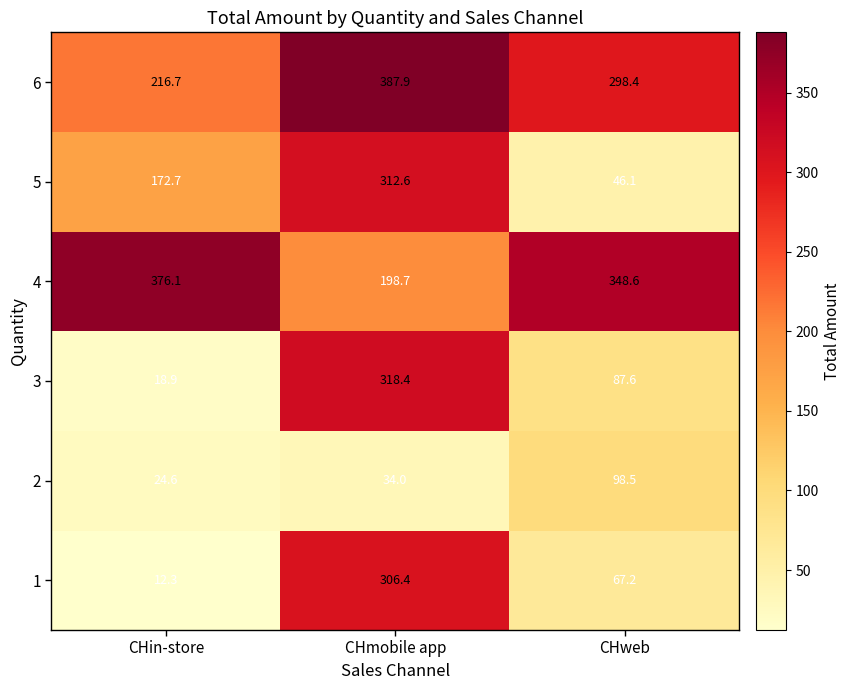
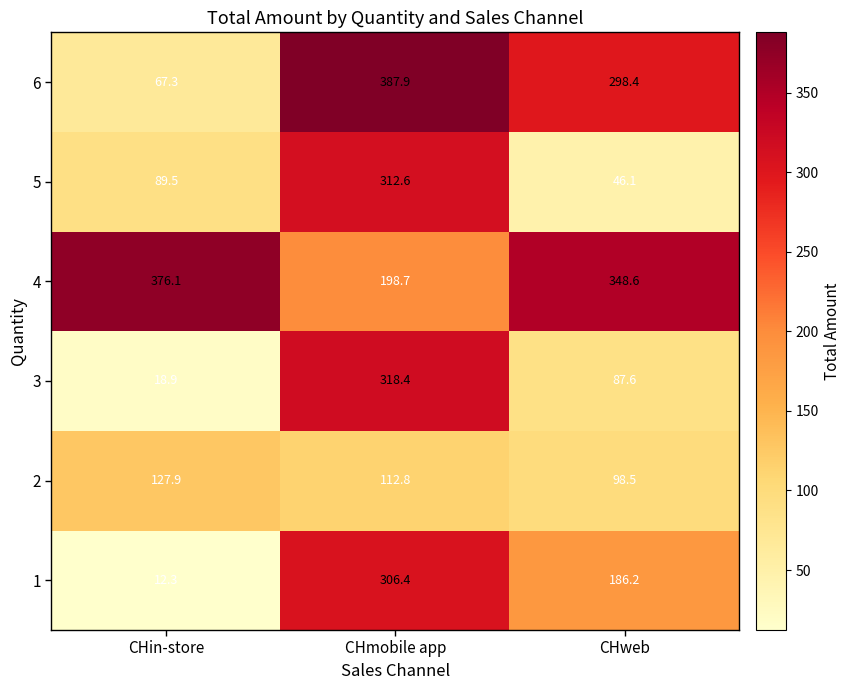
6, CHin-store: 216.7 -> 67.3
5, CHin-store: 172.7 -> 89.5
2, CHin-store: 24.6 -> 127.9
2, CHmobile app: 34.0 -> 112.8
1, CHweb: 67.2 -> 186.2
